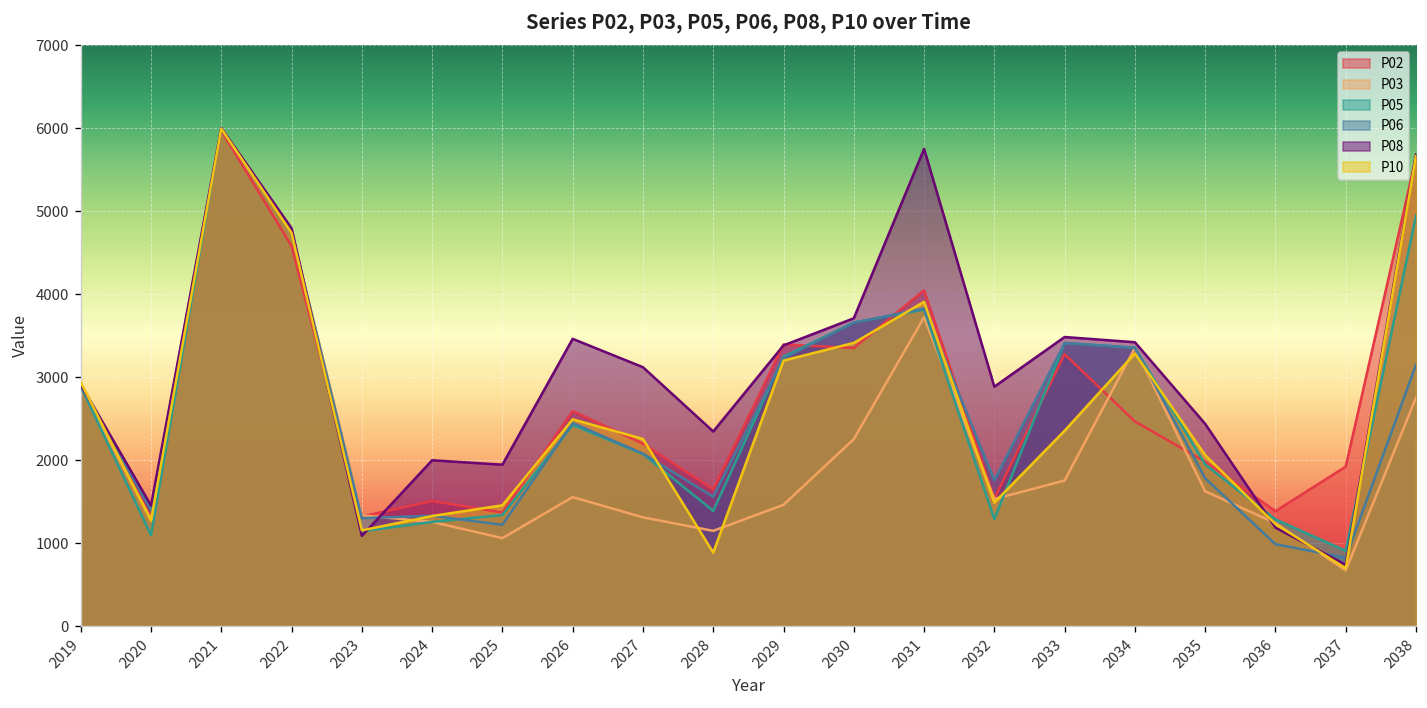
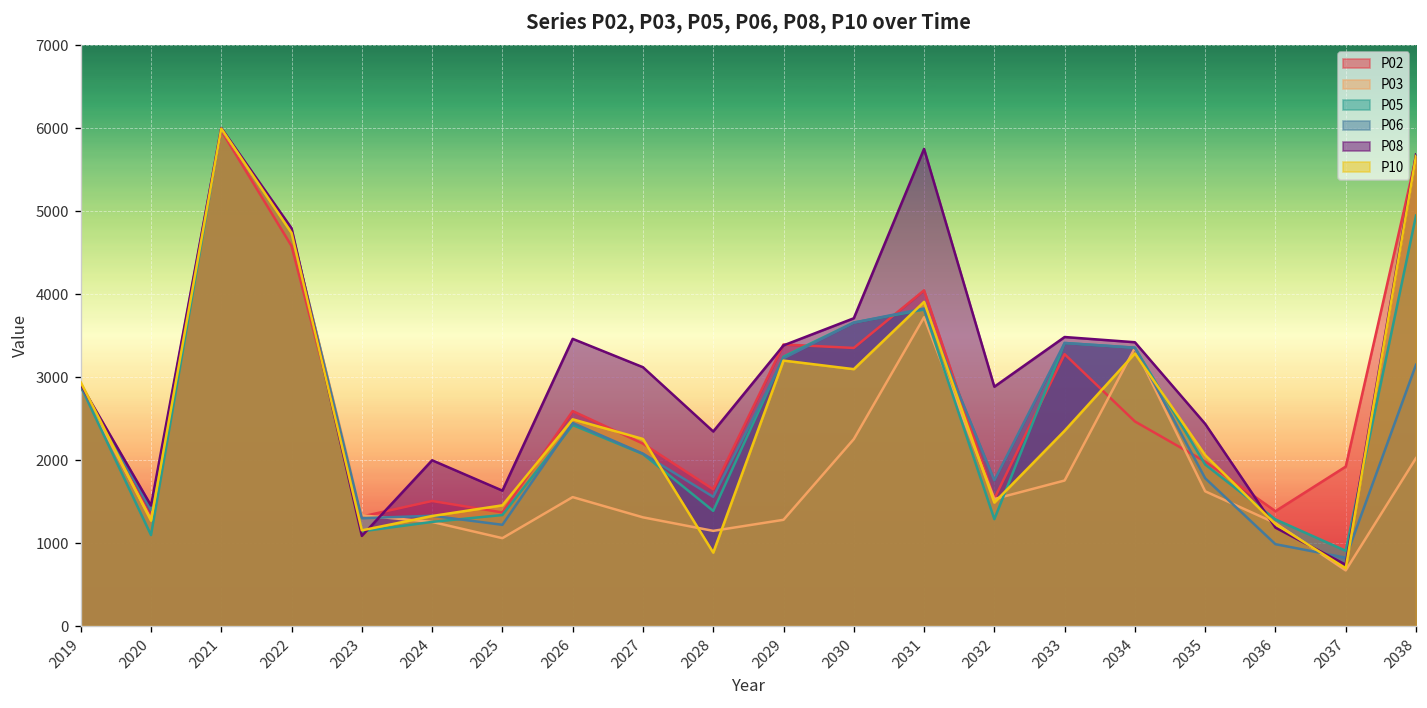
P08, 2025: 1900 -> 1600
P03, 2029: 1500 -> 1300
P10, 2030: 3400 -> 3100
P03, 2038: 2800 -> 2000
